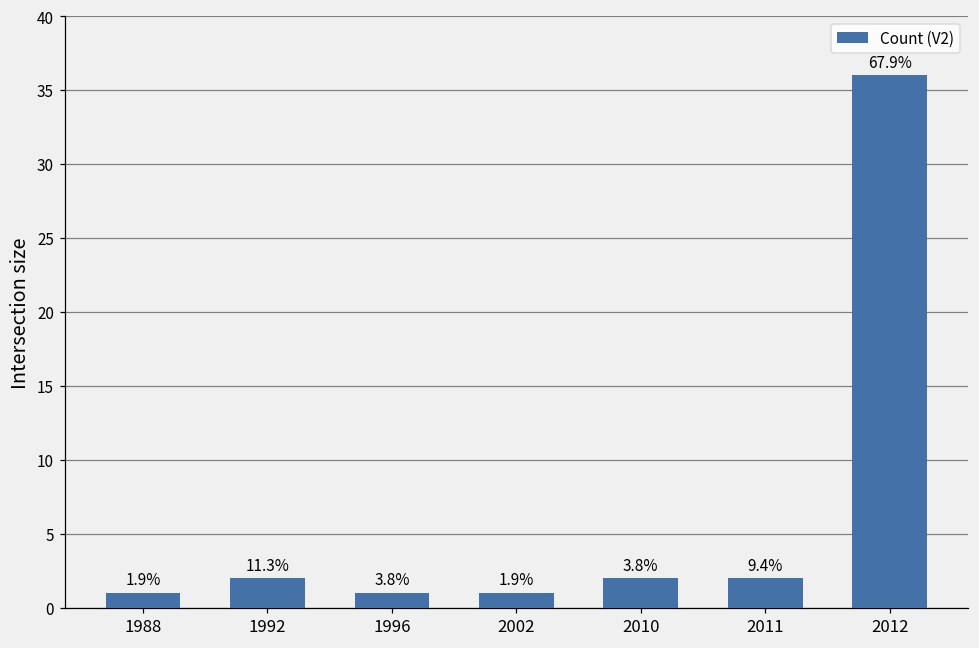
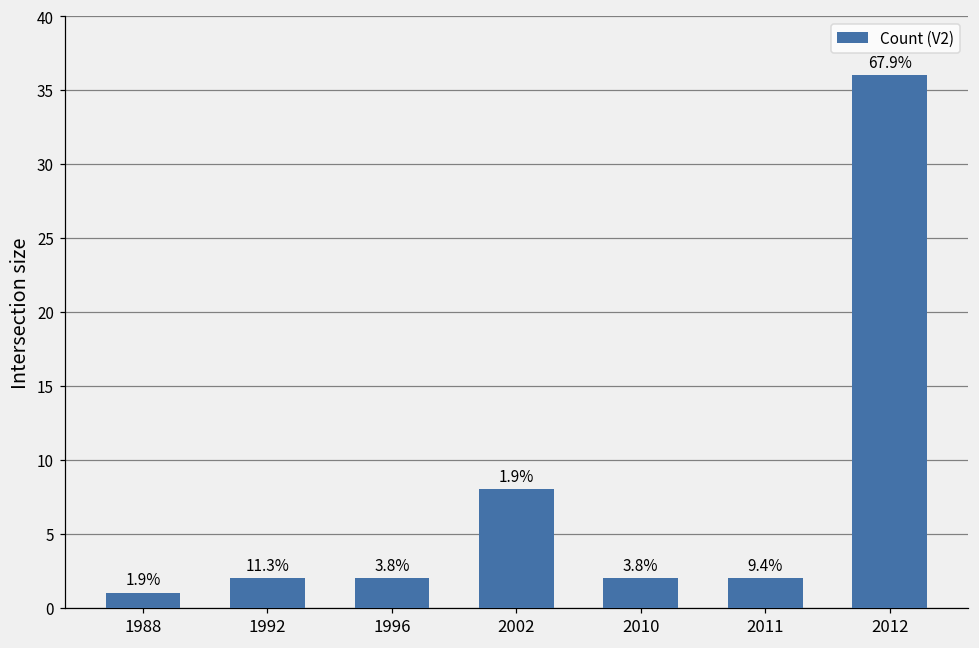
1996: 1 -> 2
2002: 1 -> 8
